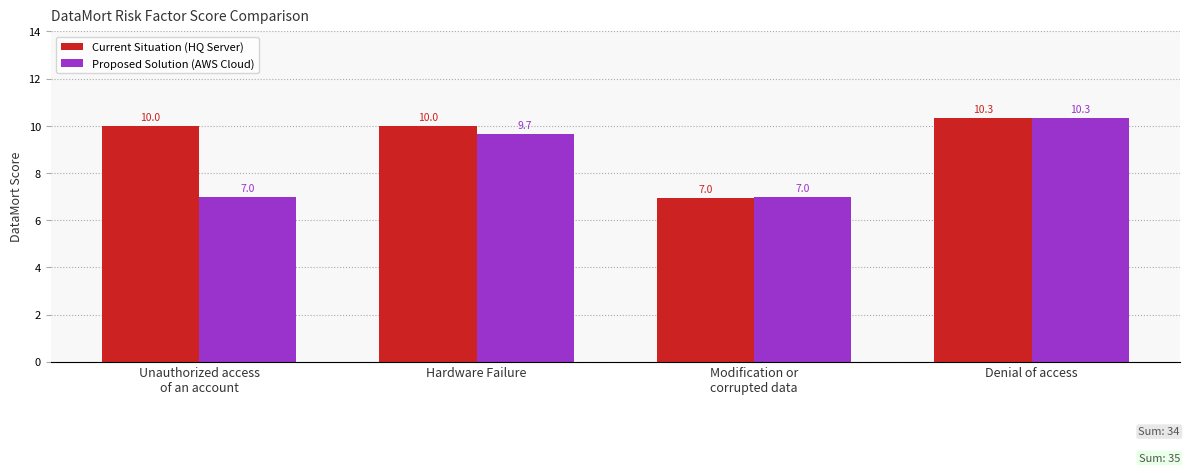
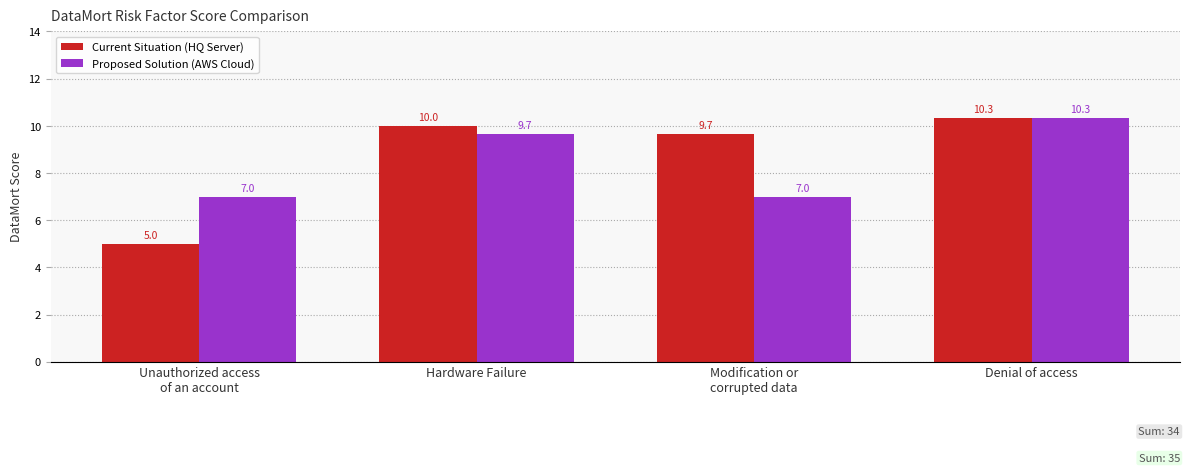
Current Situation (HQ Server), Unauthorized access of an account: 10.0 -> 5.0
Current Situation (HQ Server), Modification or corrupted data: 7.0 -> 9.7
